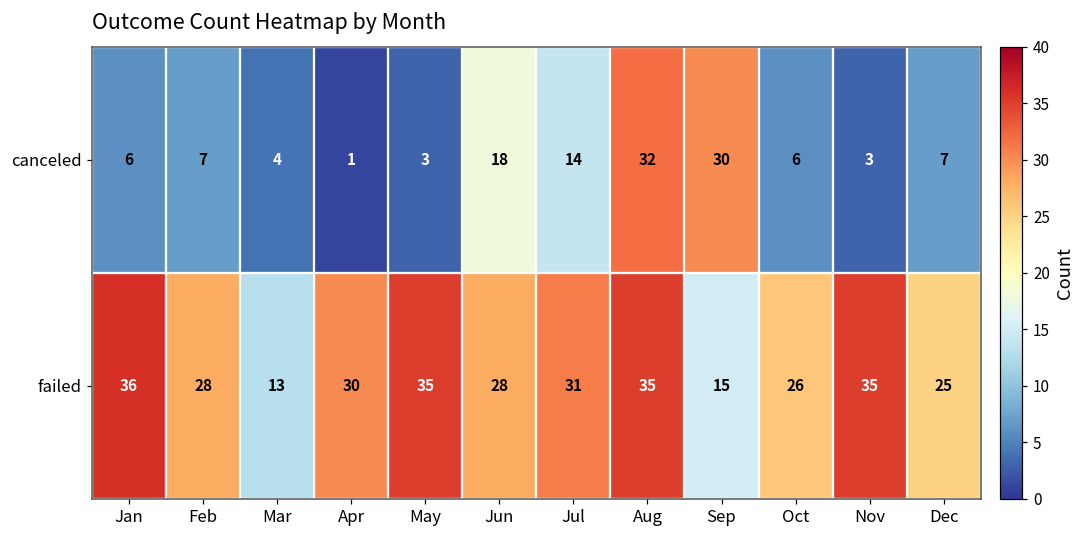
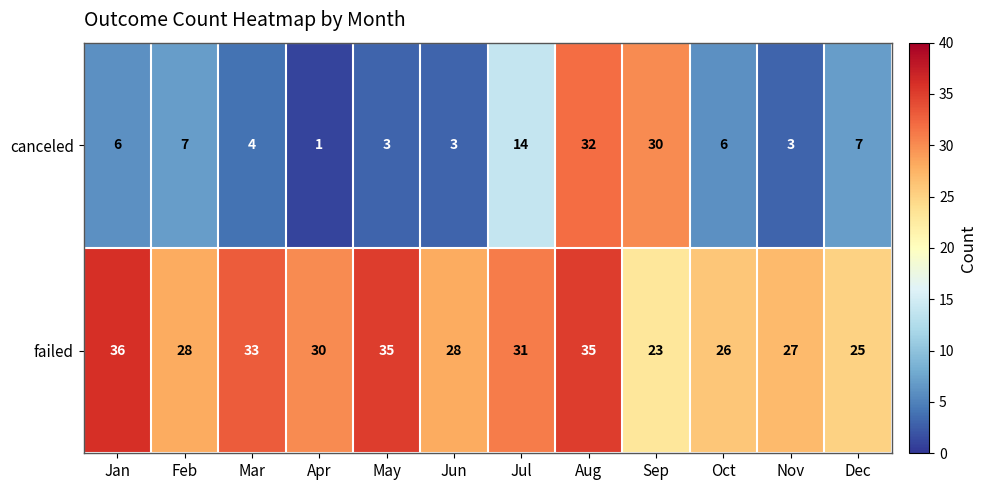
canceled, Jun: 18 -> 3
failed, Mar: 13 -> 33
failed, Sep: 15 -> 23
failed, Nov: 35 -> 27
